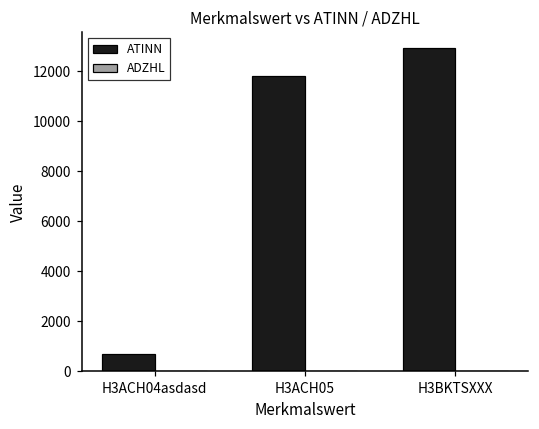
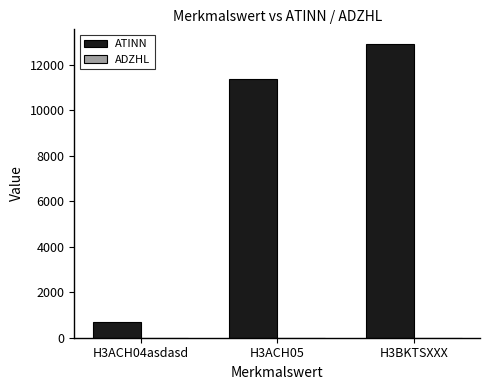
ATINN, H3ACH05: 11800 -> 11400
